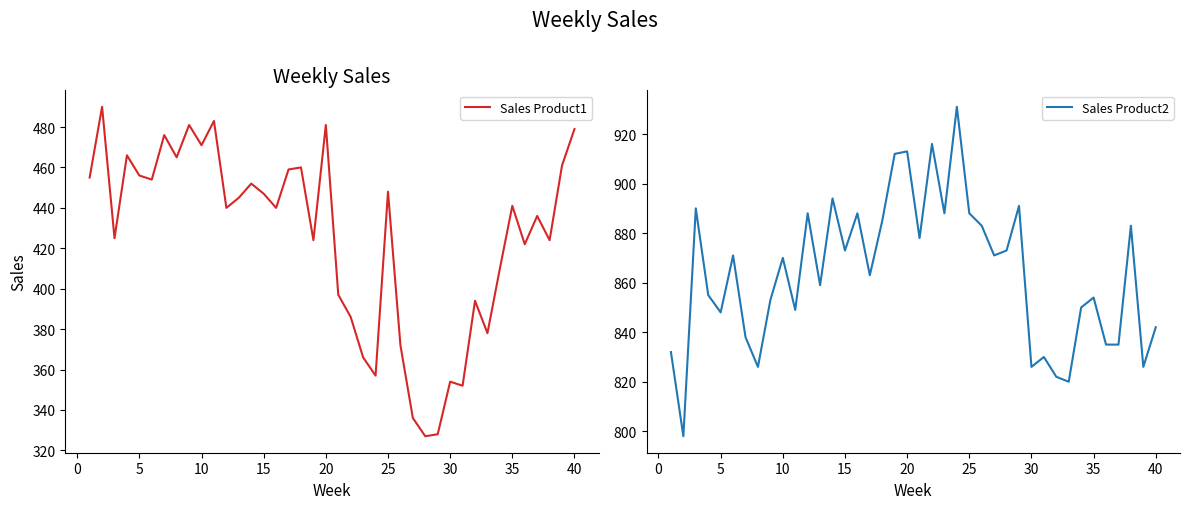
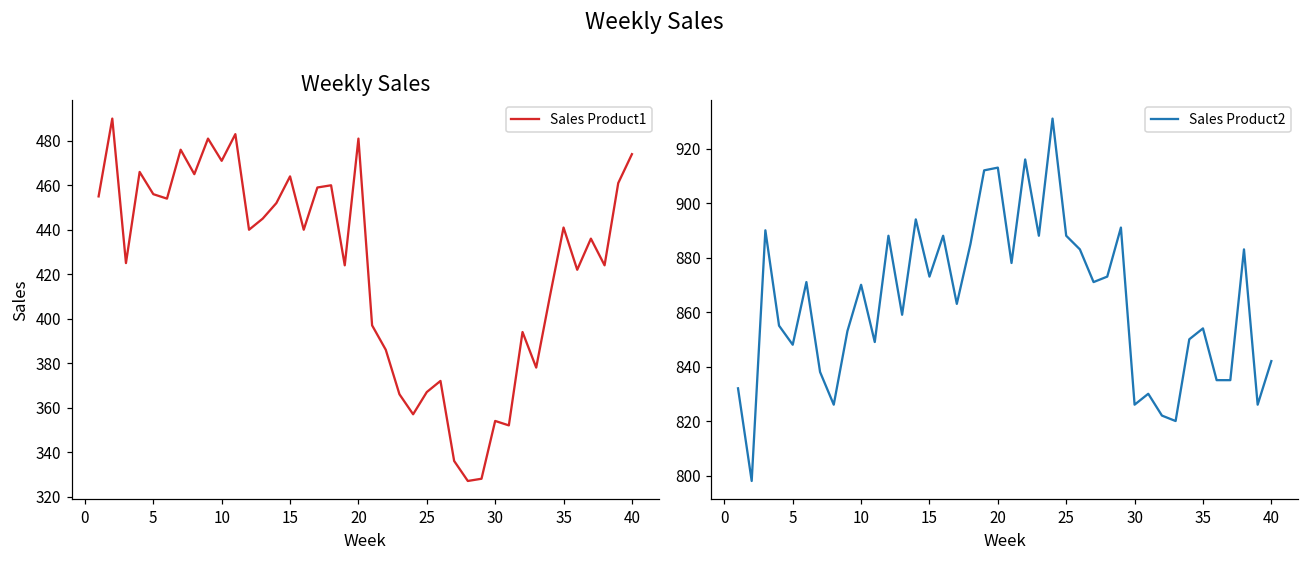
Weekly Sales, 15: 447 -> 464
Weekly Sales, 25: 448 -> 367
Weekly Sales, 40: 479 -> 474
